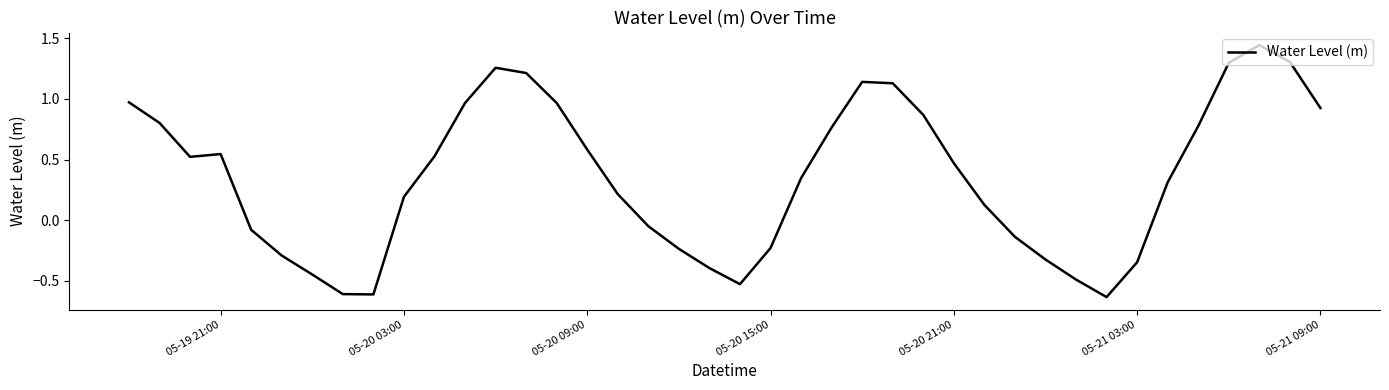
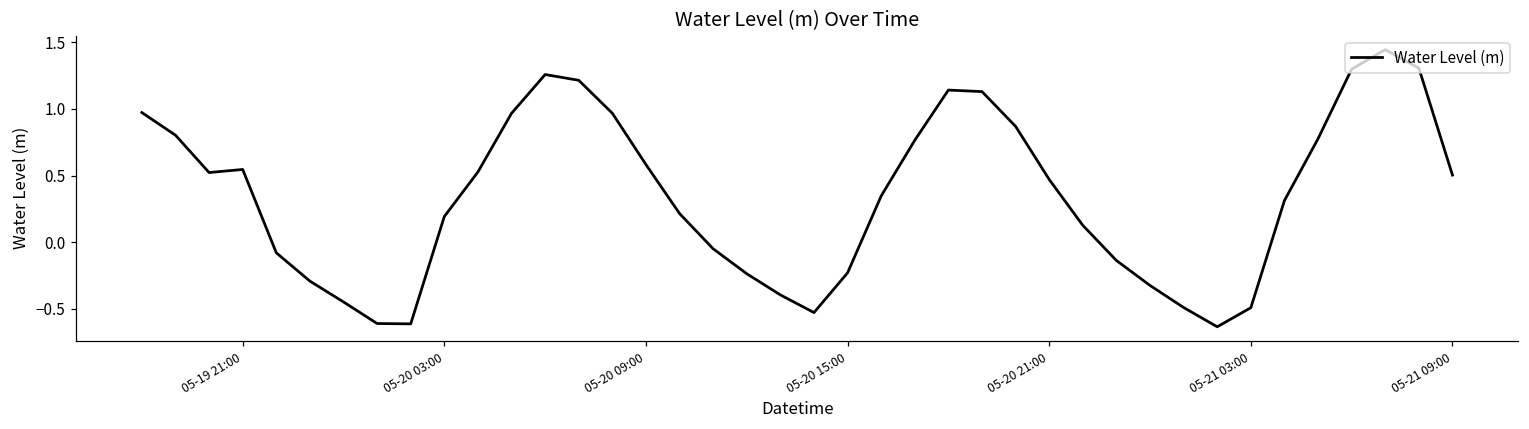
05-21 03:00: -0.35 -> -0.49
05-21 09:00: 0.93 -> 0.50
